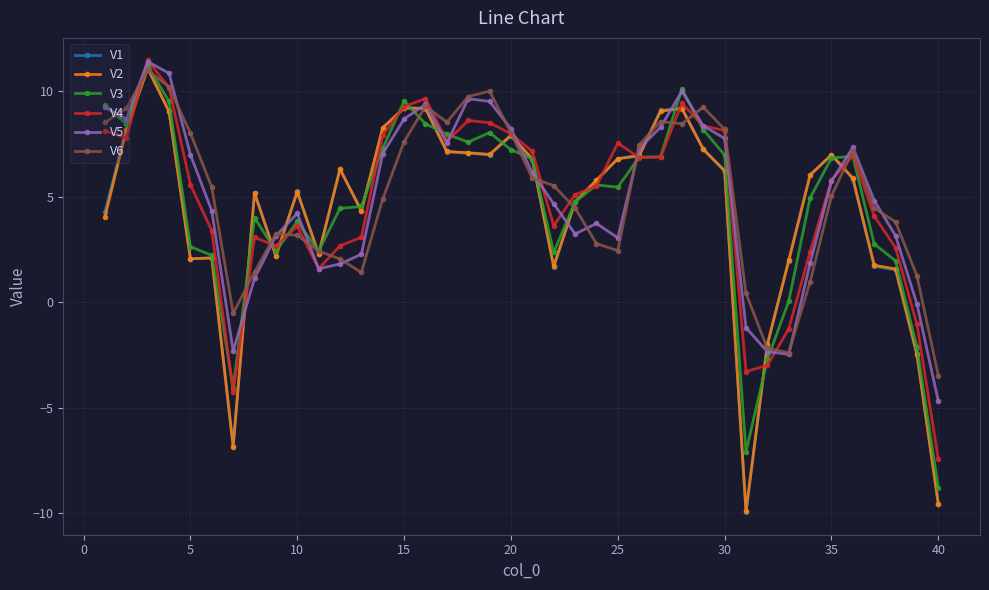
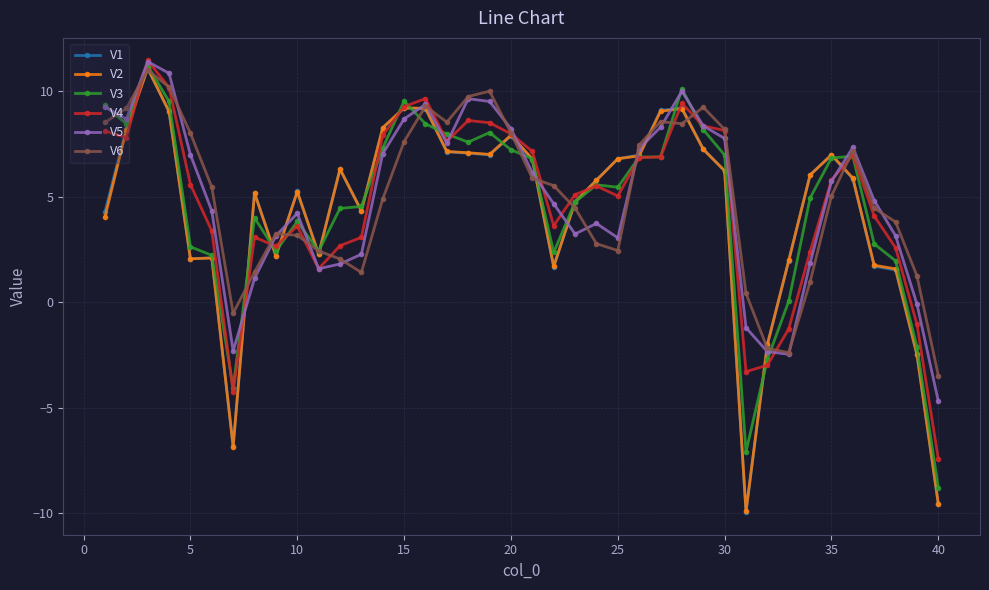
V4, 25: 7.6 -> 5.0
